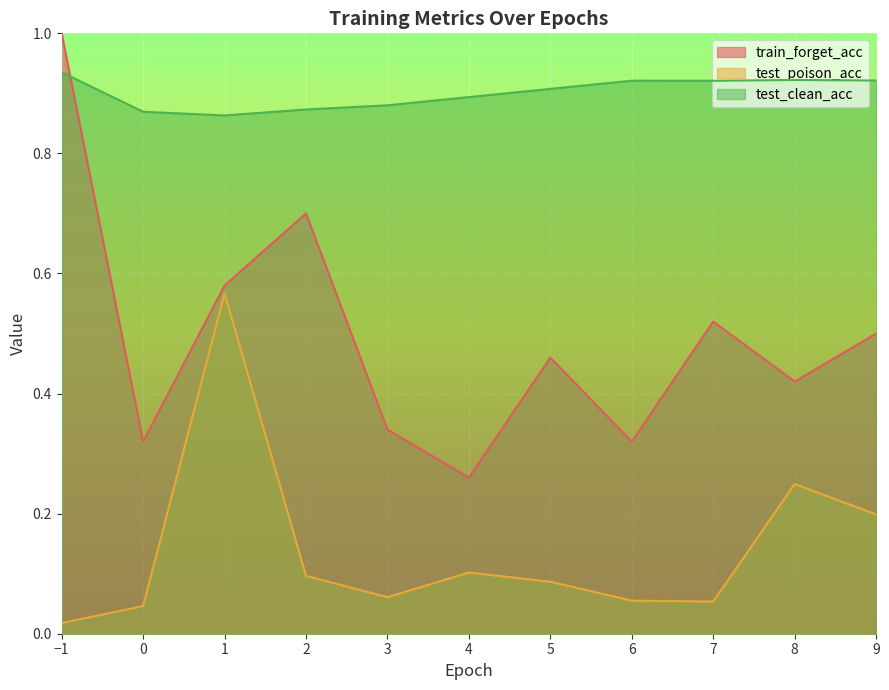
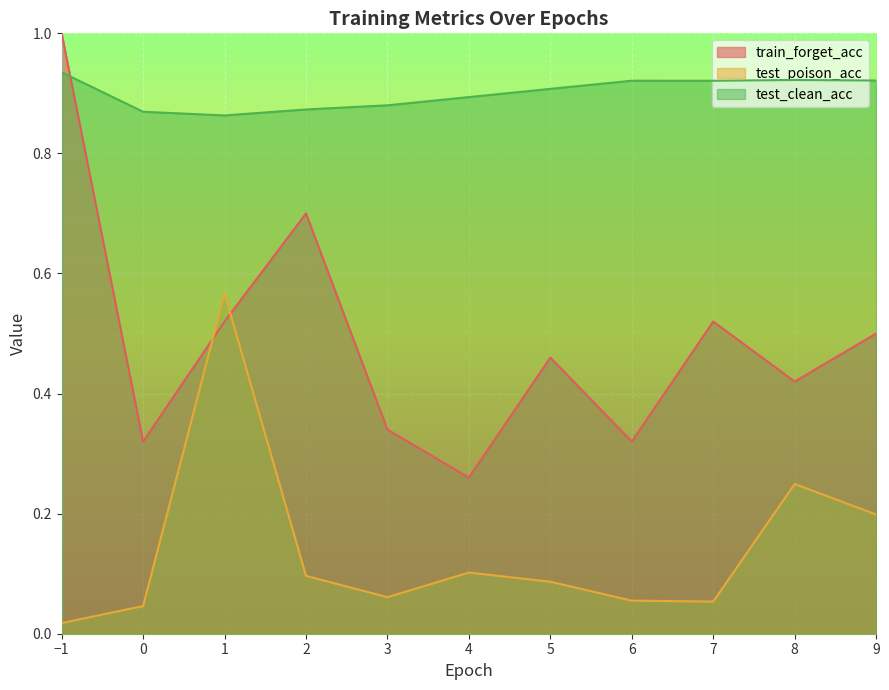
train_forget_acc, 1: 0.58 -> 0.52
